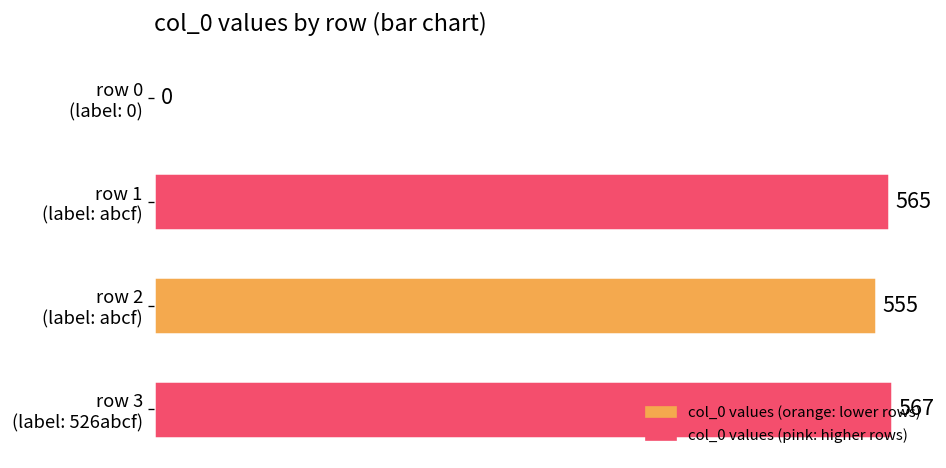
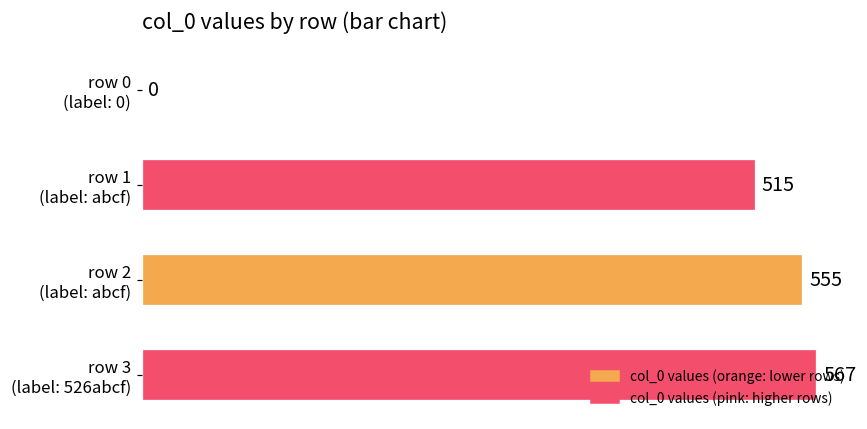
row 1 (label: abcf): 565 -> 515
